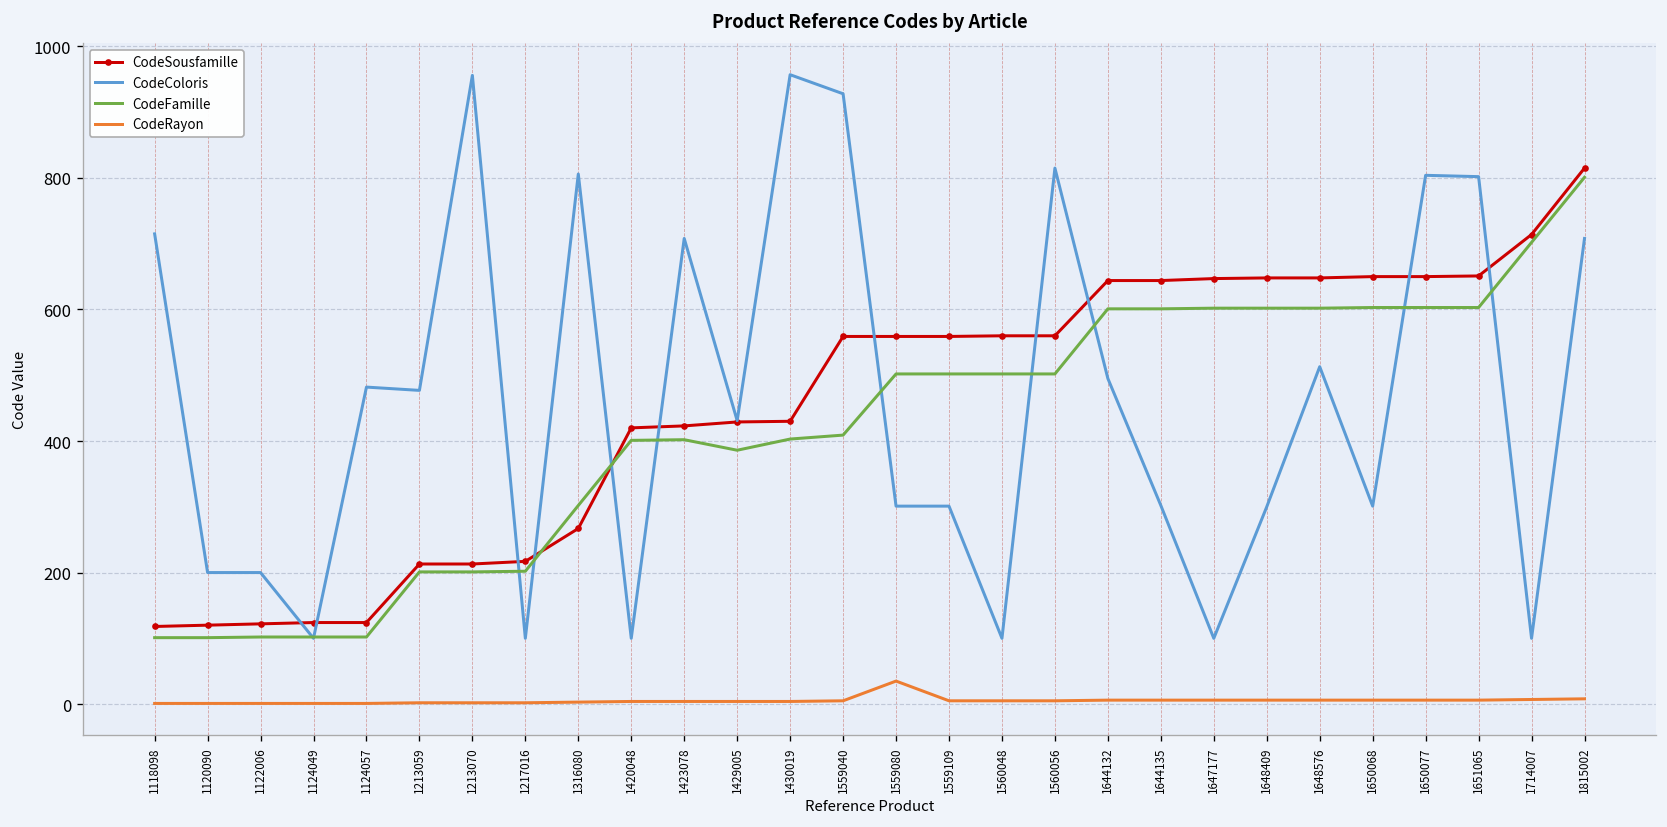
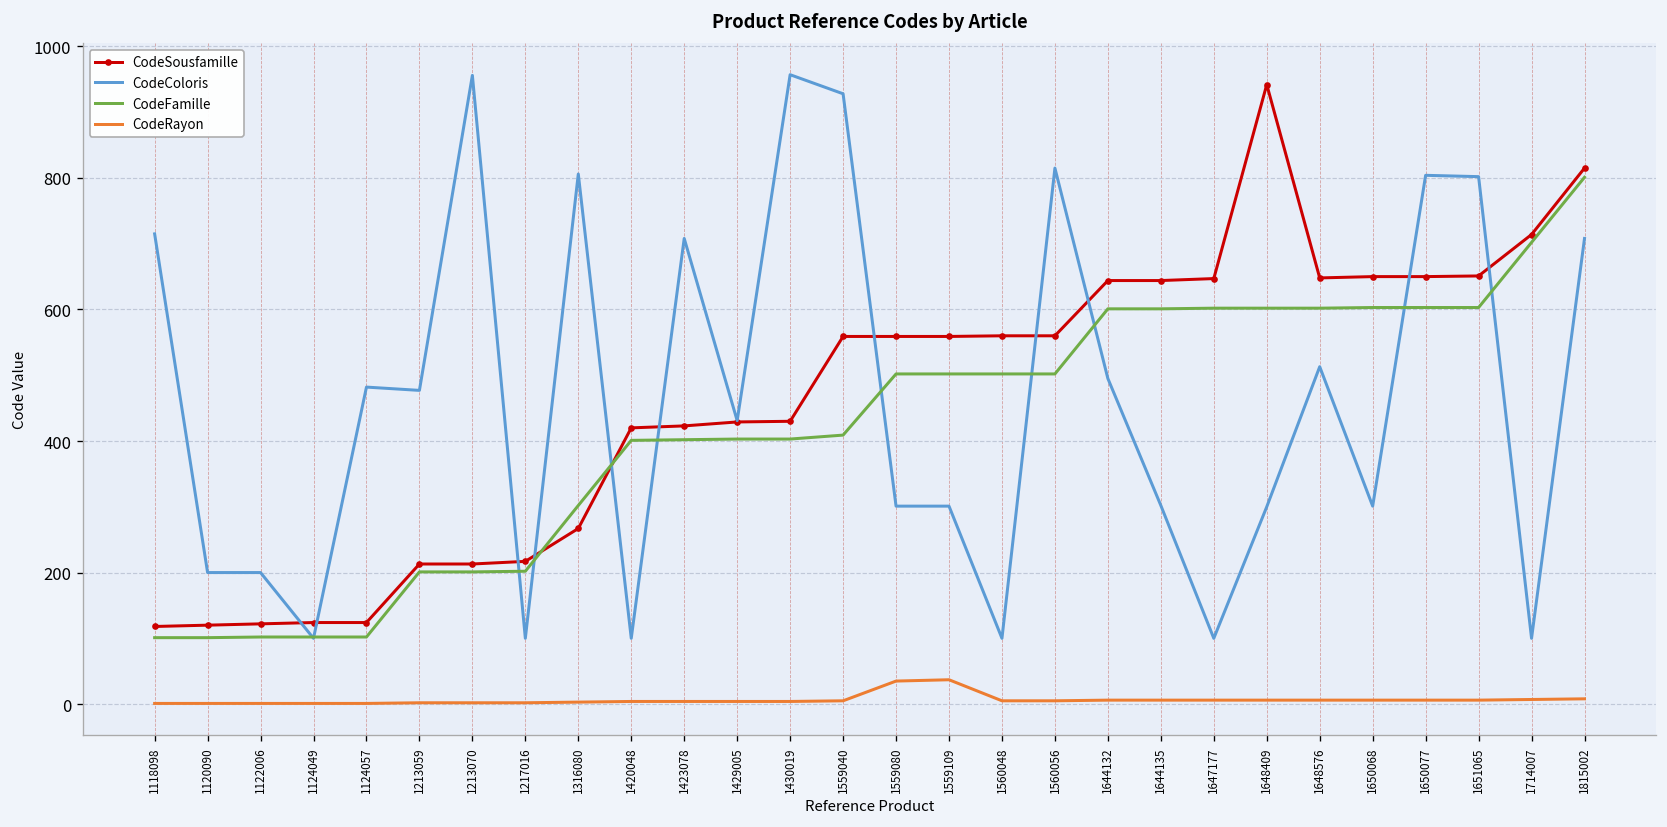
CodeFamille, 1429005: 390 -> 400
CodeRayon, 1559109: 10 -> 40
CodeSousfamille, 1648409: 650 -> 940
